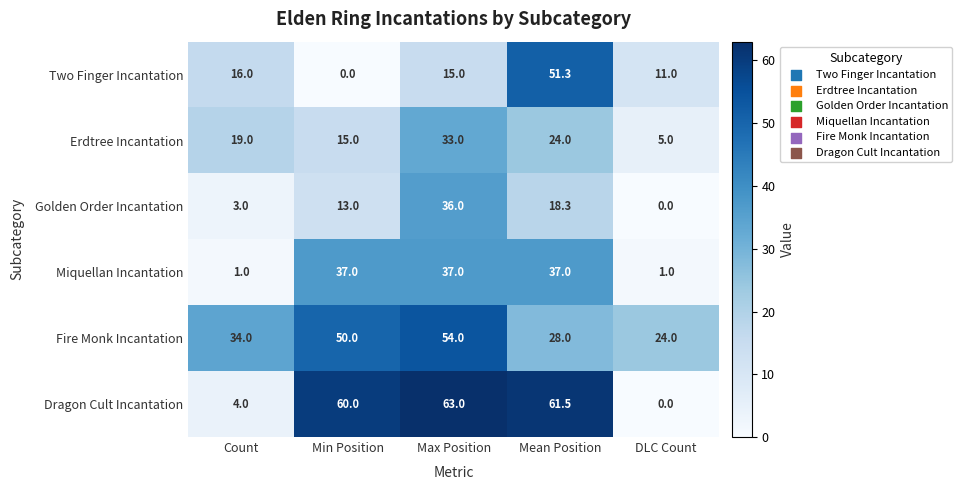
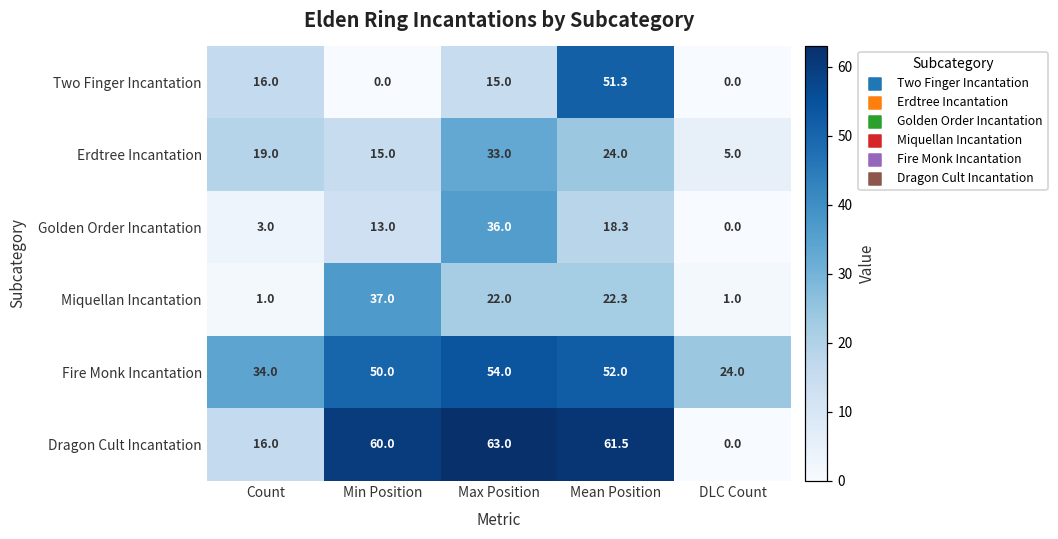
Two Finger Incantation, DLC Count: 11.0 -> 0.0
Miquellan Incantation, Max Position: 37.0 -> 22.0
Miquellan Incantation, Mean Position: 37.0 -> 22.3
Fire Monk Incantation, Mean Position: 28.0 -> 52.0
Dragon Cult Incantation, Count: 4.0 -> 16.0
